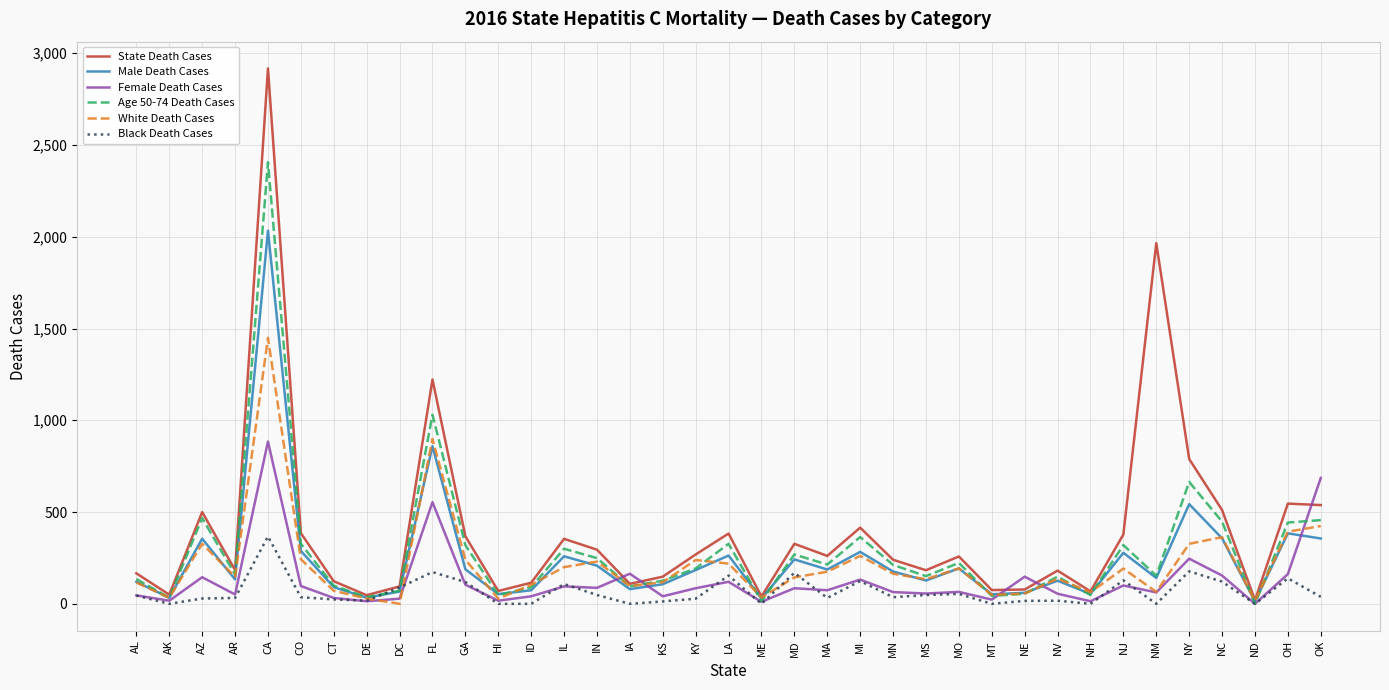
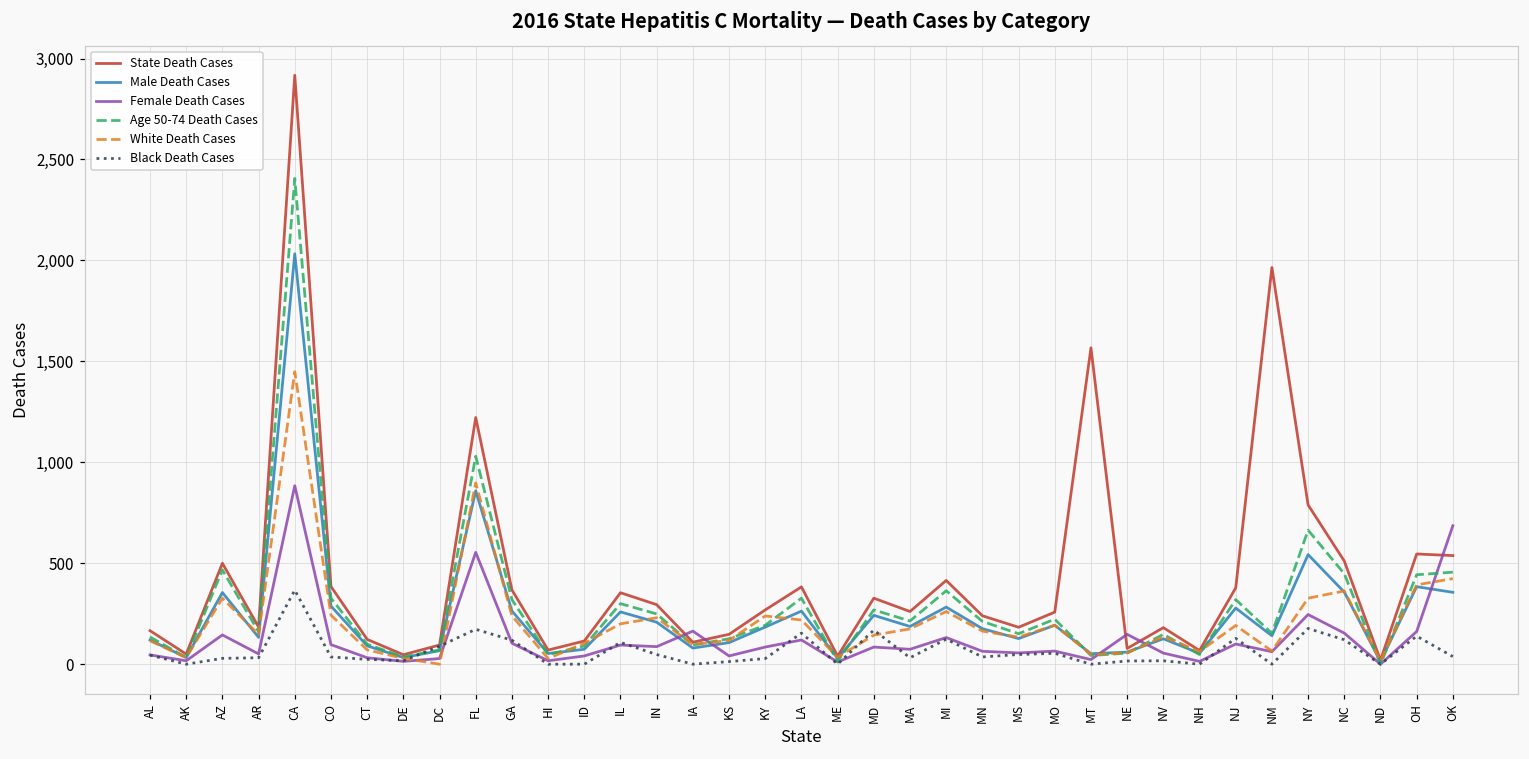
Male Death Cases, GA: 190 -> 260
State Death Cases, MT: 80 -> 1,570
